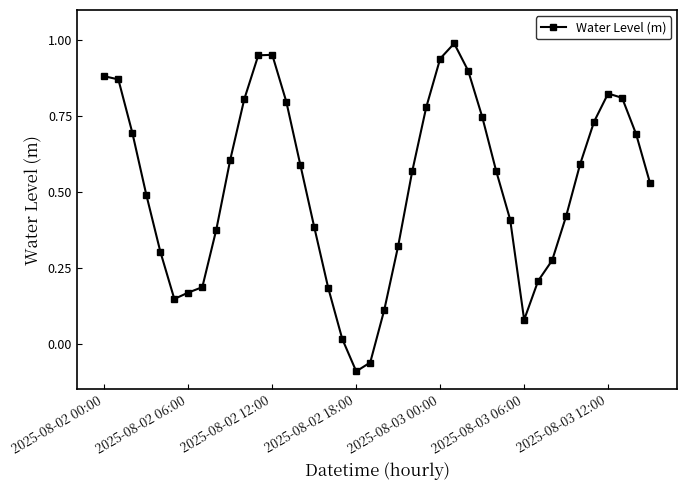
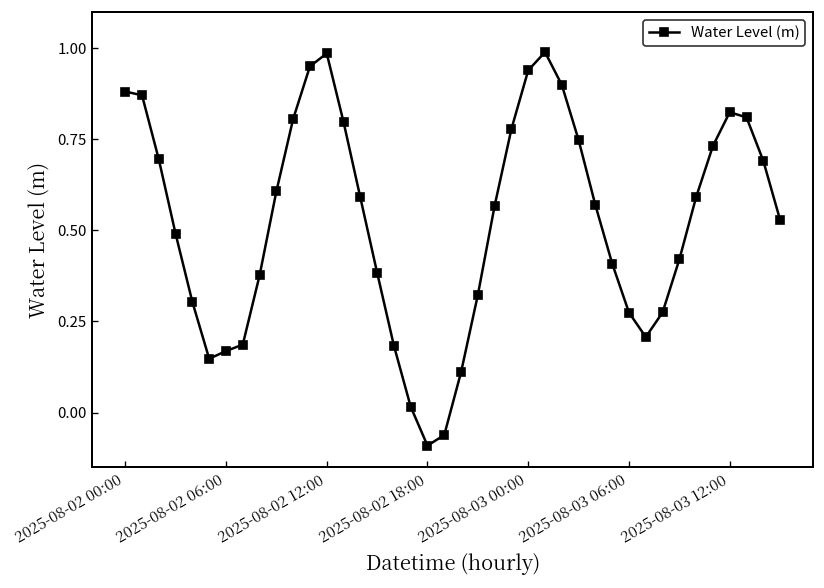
2025-08-02 12:00: 0.95 -> 0.99
2025-08-03 06:00: 0.08 -> 0.27
